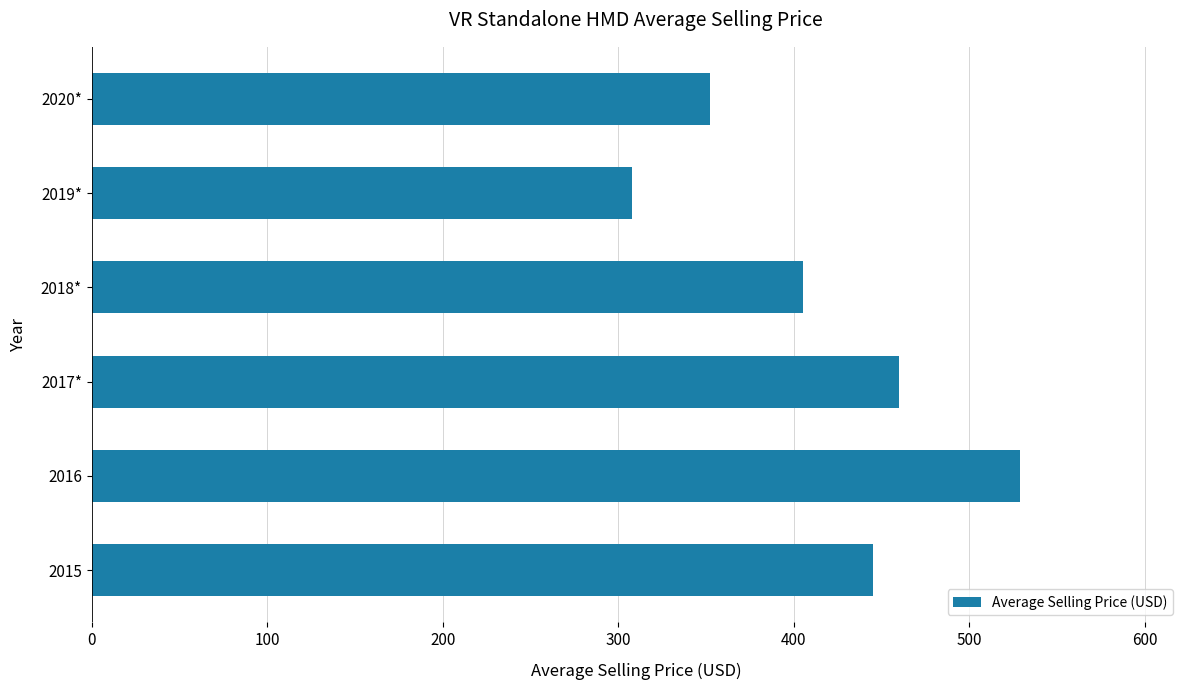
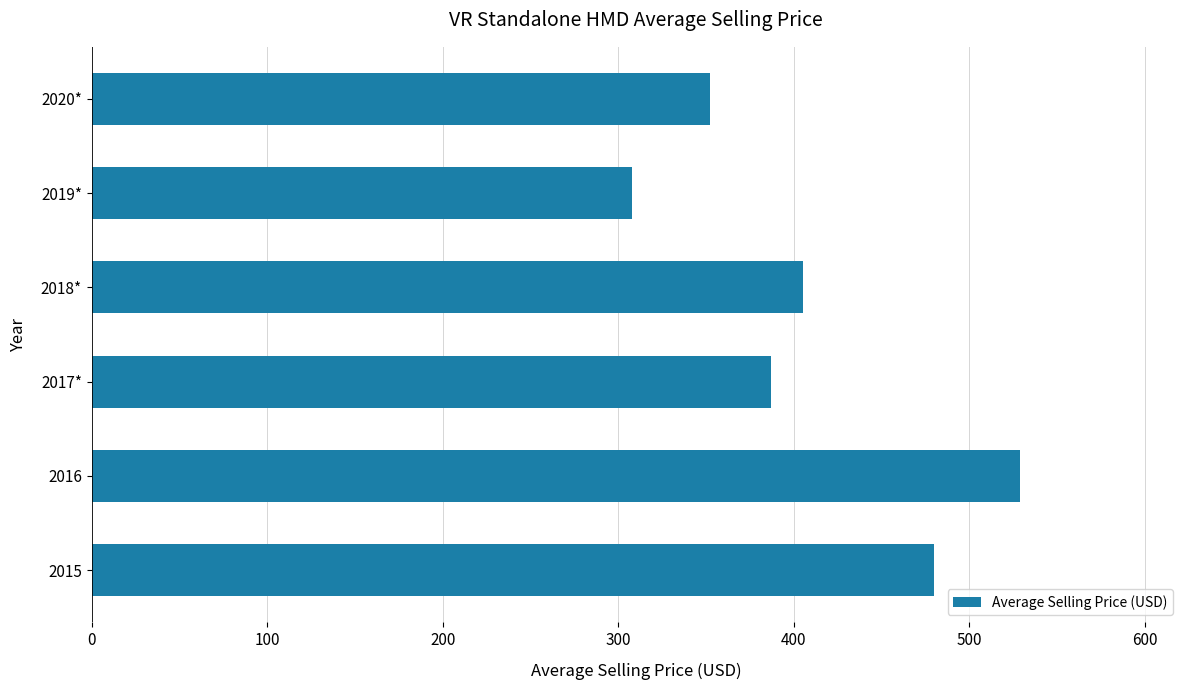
2017*: 460 -> 387
2015: 445 -> 480
